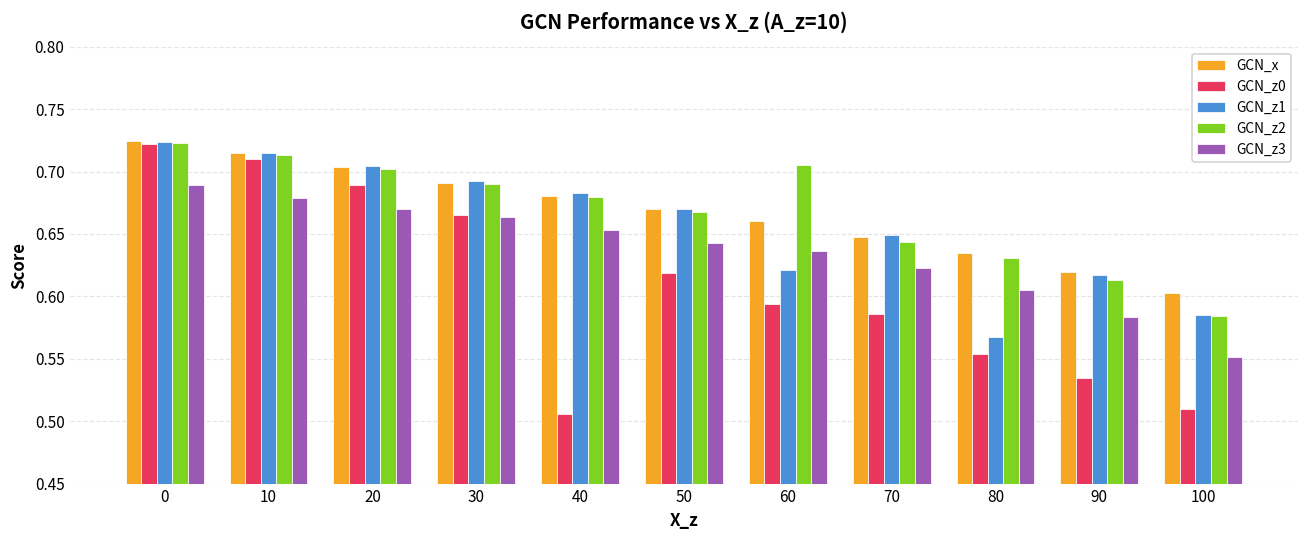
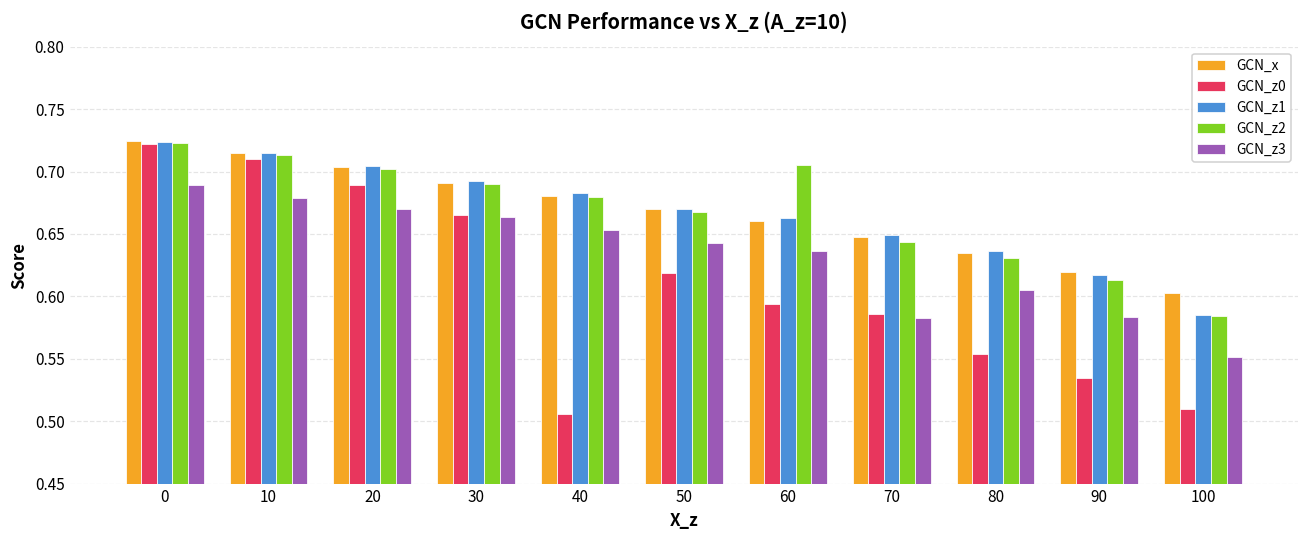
GCN_z1, 60: 0.621 -> 0.663
GCN_z3, 70: 0.623 -> 0.583
GCN_z1, 80: 0.567 -> 0.636
